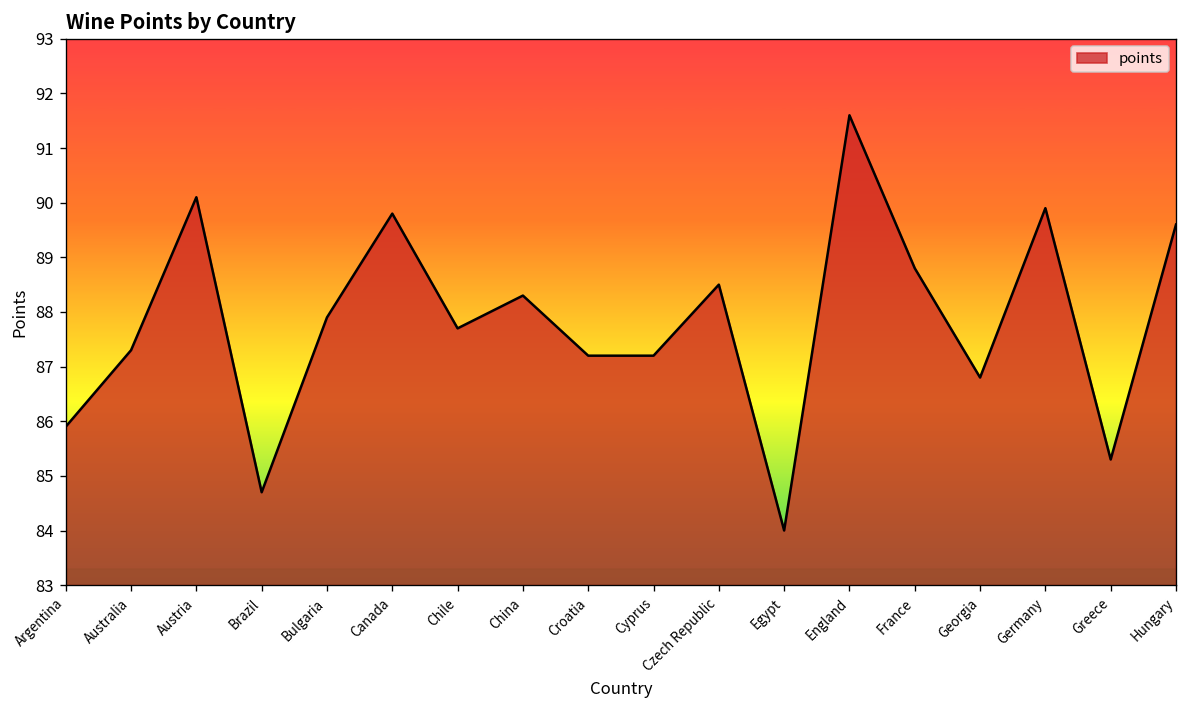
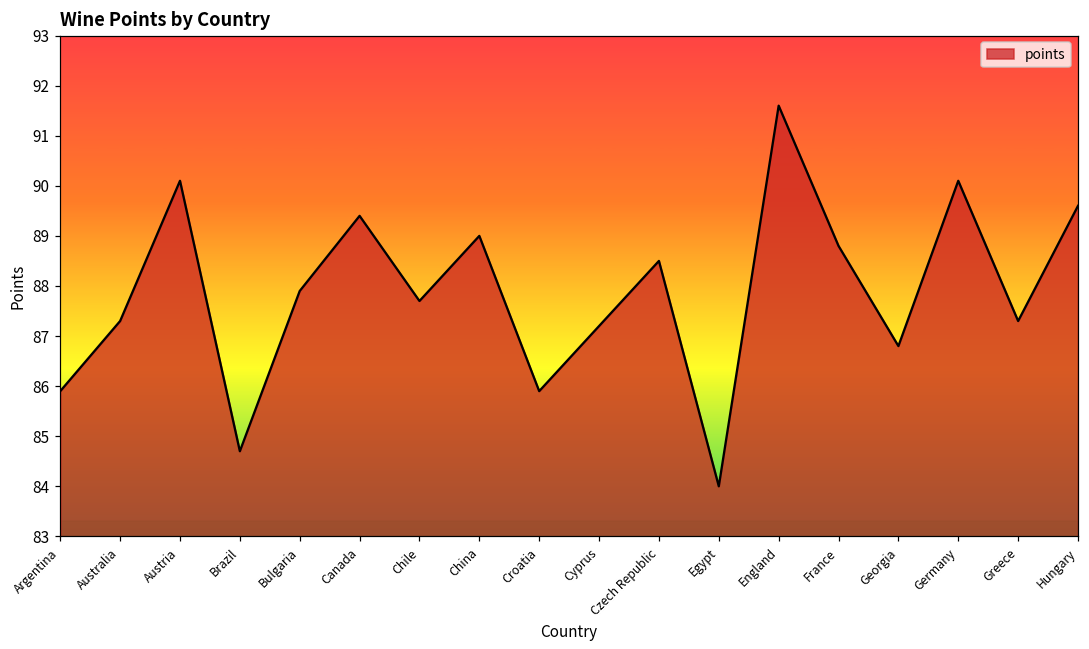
Canada: 89.8 -> 89.4
China: 88.3 -> 89.0
Croatia: 87.2 -> 85.9
Germany: 89.9 -> 90.1
Greece: 85.3 -> 87.3
